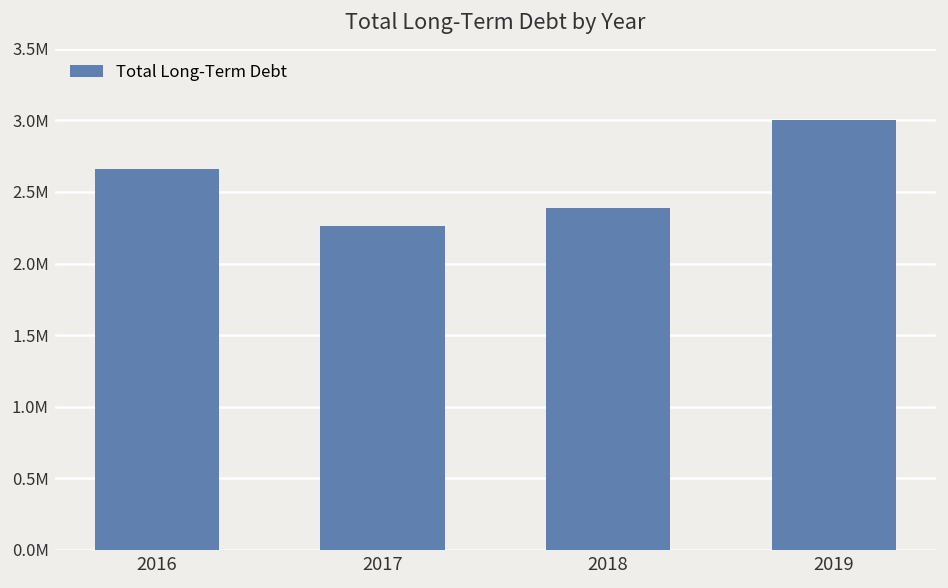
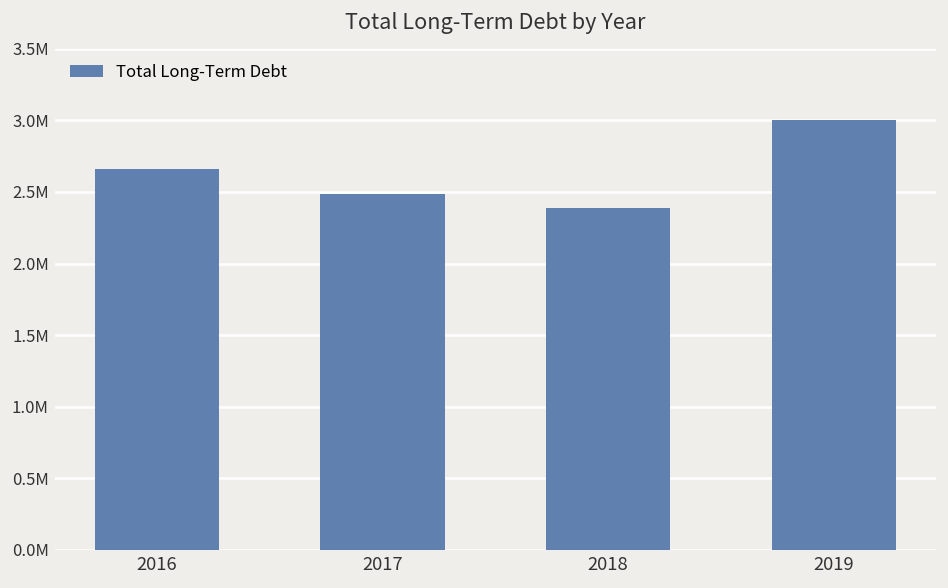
2017: 2260000 -> 2480000
